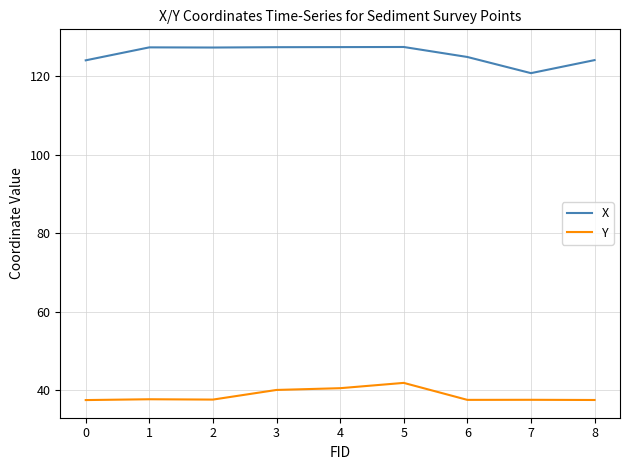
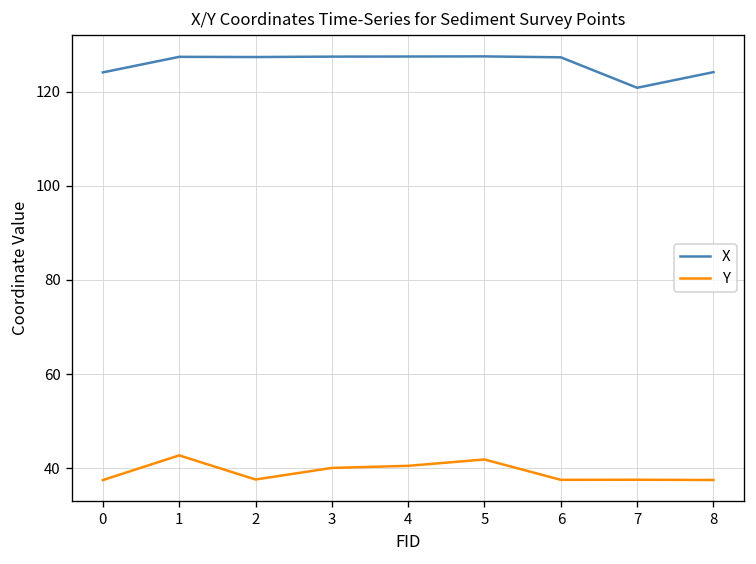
Y, 1: 38 -> 43
X, 6: 125 -> 127
